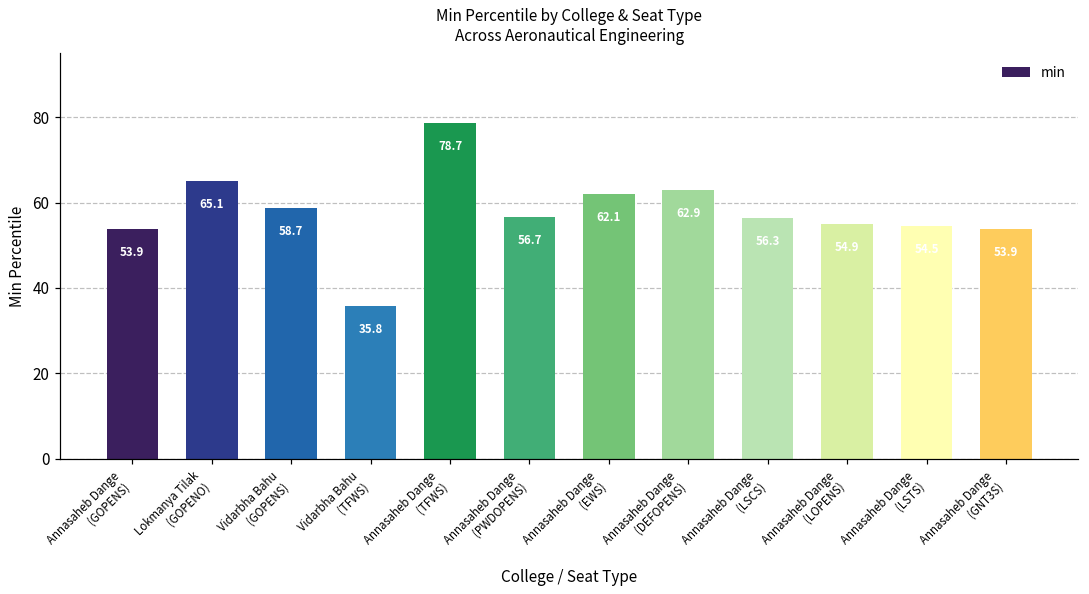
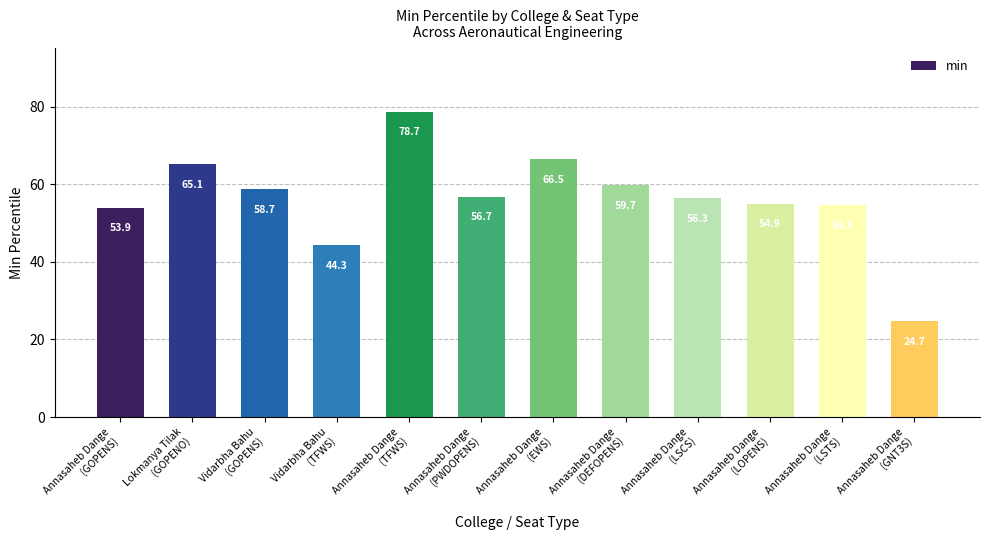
Vidarbha Bahu (TFWS): 35.8 -> 44.3
Annasaheb Dange (EWS): 62.1 -> 66.5
Annasaheb Dange (DEFOPENS): 62.9 -> 59.7
Annasaheb Dange (GNT3S): 53.9 -> 24.7
